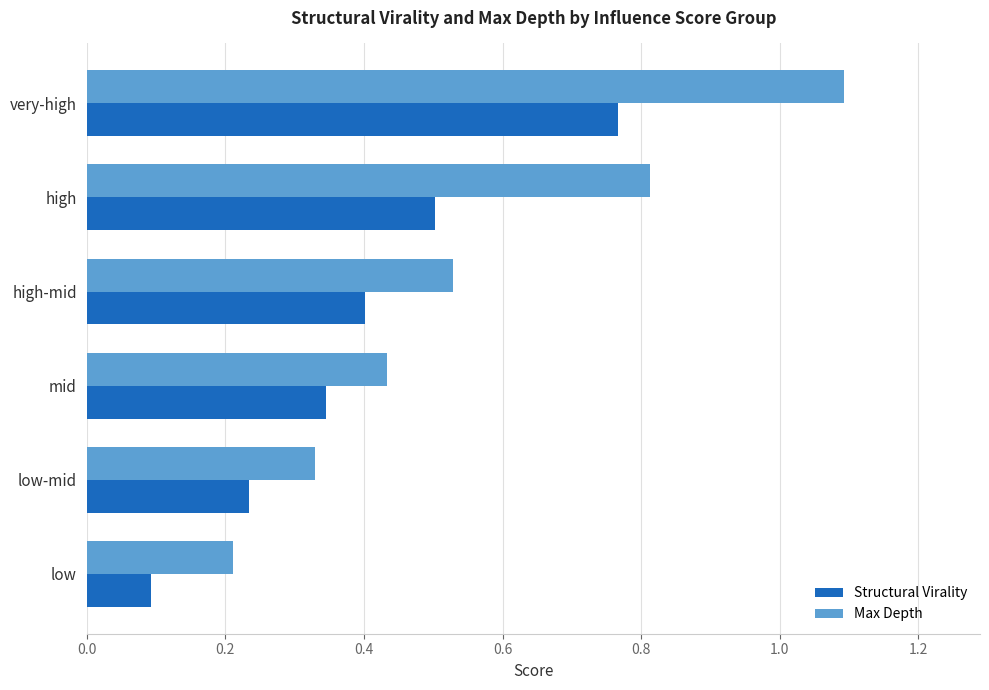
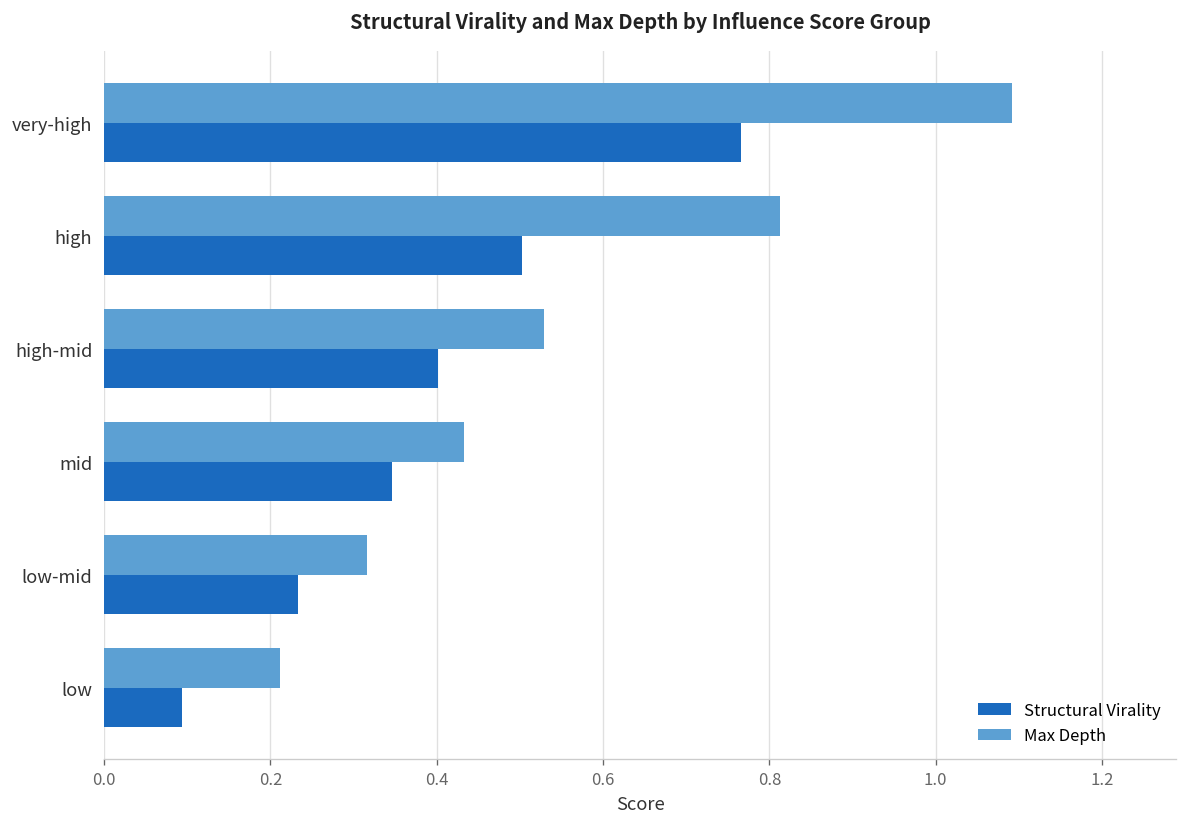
Max Depth, low-mid: 0.33 -> 0.32
